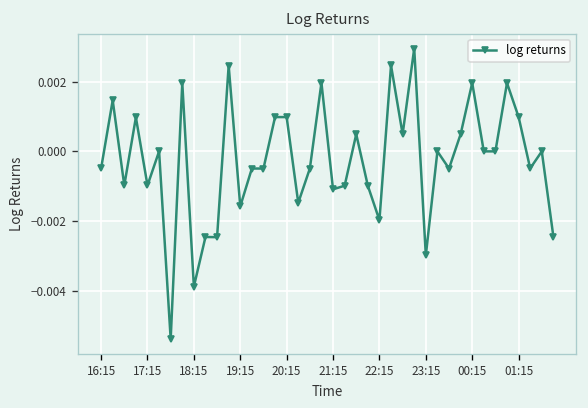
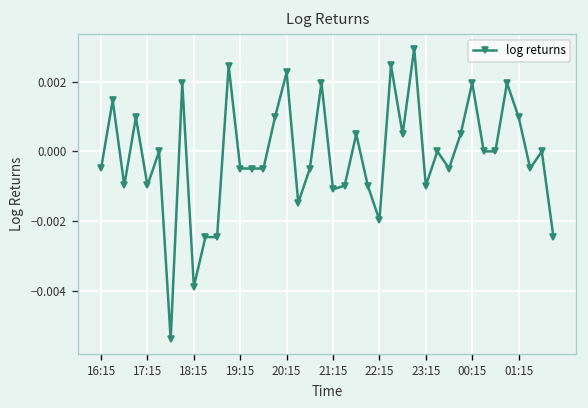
19:15: -0.0016 -> -0.0005
20:15: 0.0010 -> 0.0023
23:15: -0.0030 -> -0.0010
